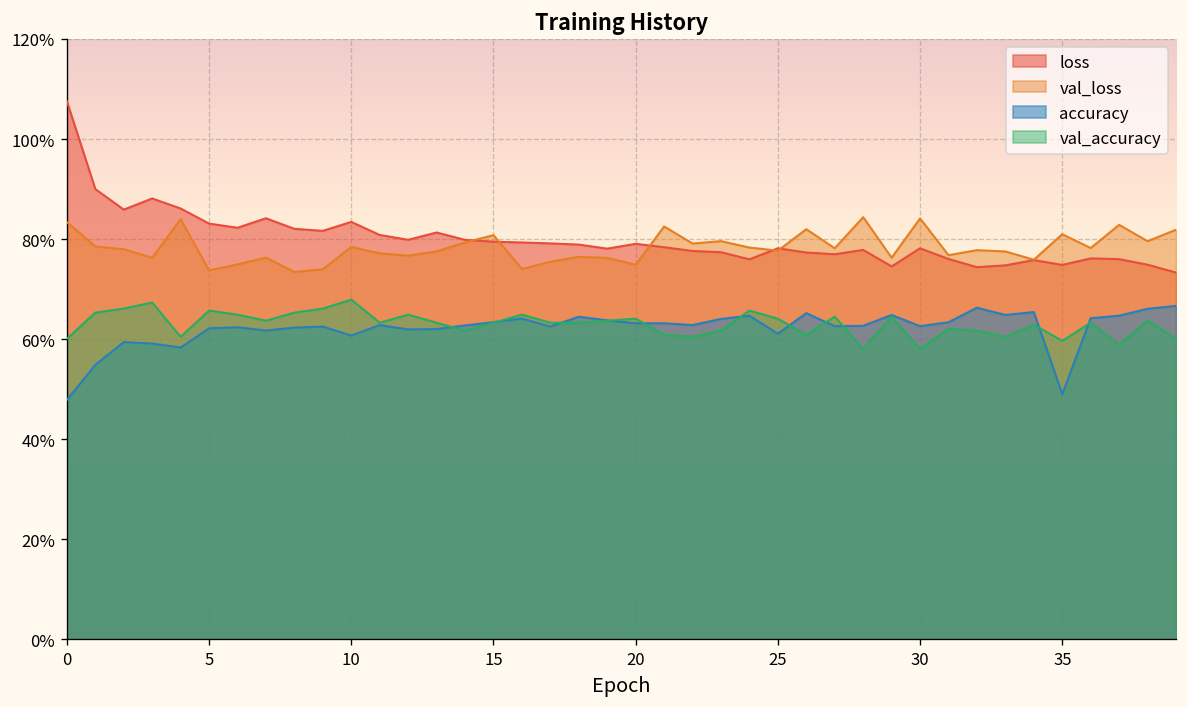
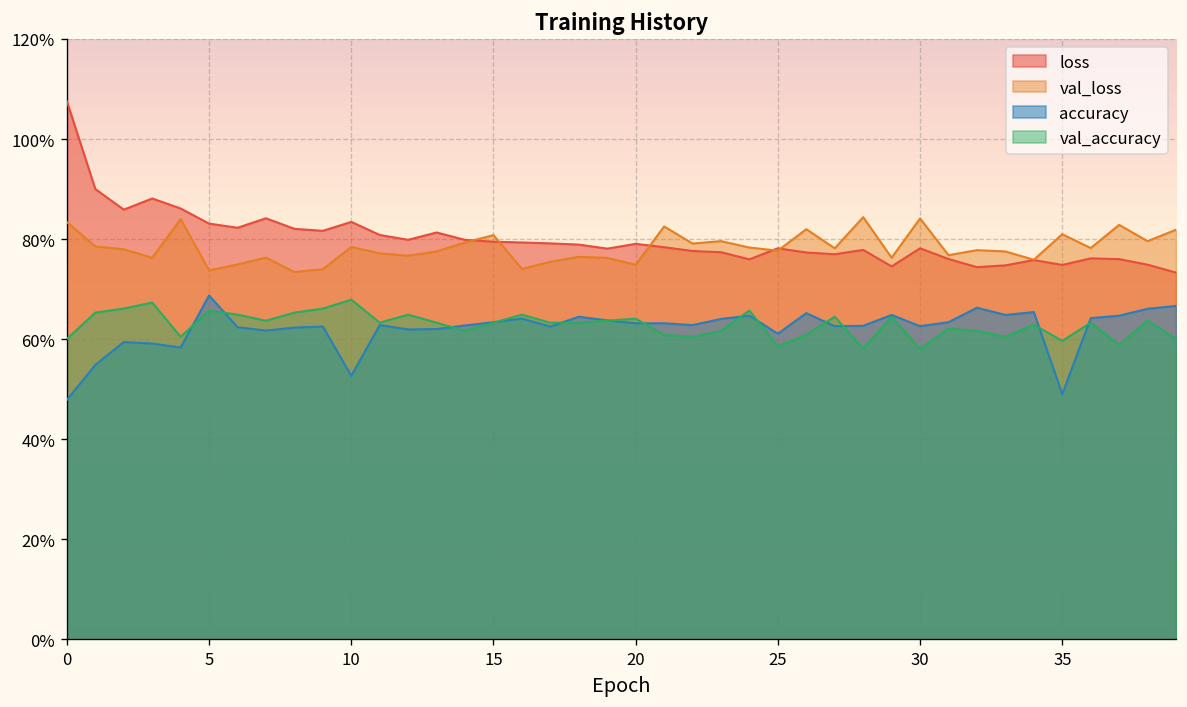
accuracy, 5: 62% -> 69%
accuracy, 10: 61% -> 53%
val_accuracy, 25: 64% -> 59%
